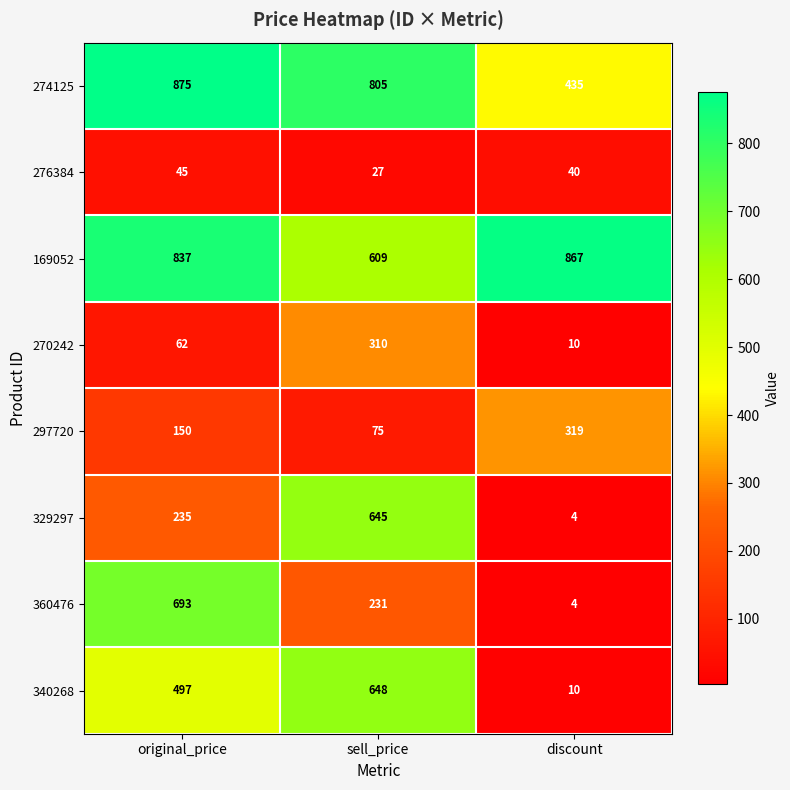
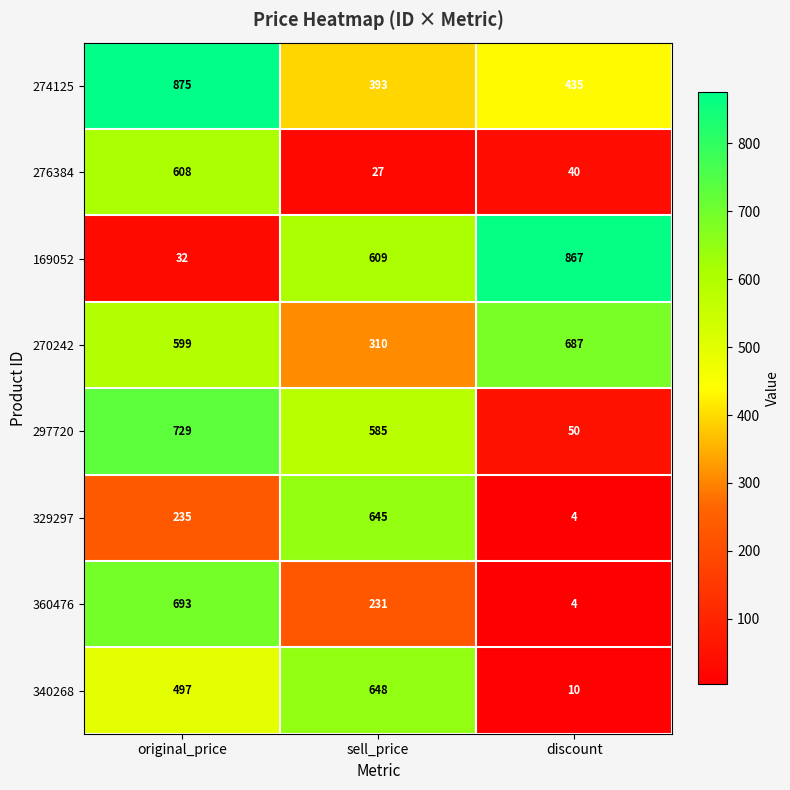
274125, sell_price: 805 -> 393
276384, original_price: 45 -> 608
169052, original_price: 837 -> 32
270242, original_price: 62 -> 599
270242, discount: 10 -> 687
297720, original_price: 150 -> 729
297720, sell_price: 75 -> 585
297720, discount: 319 -> 50
